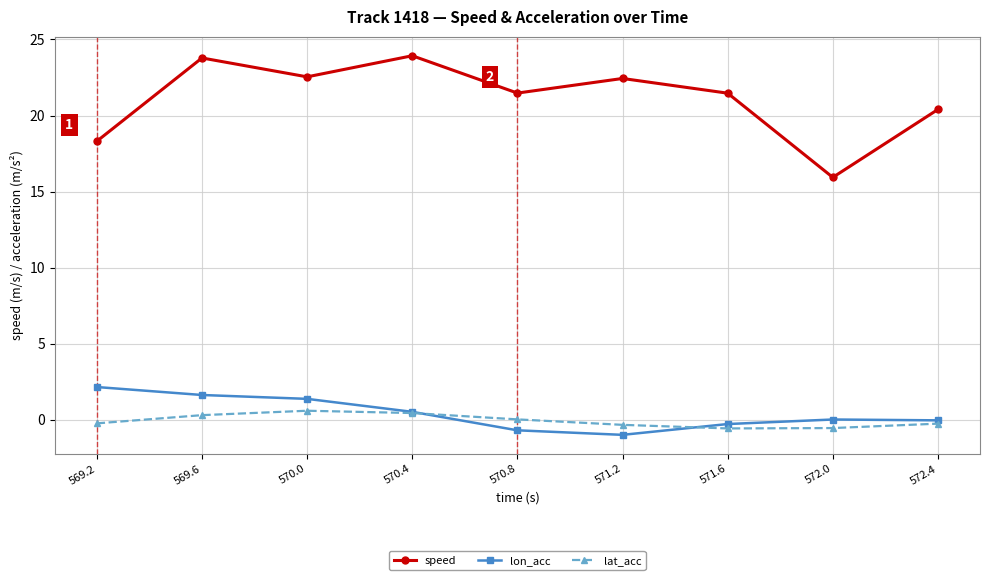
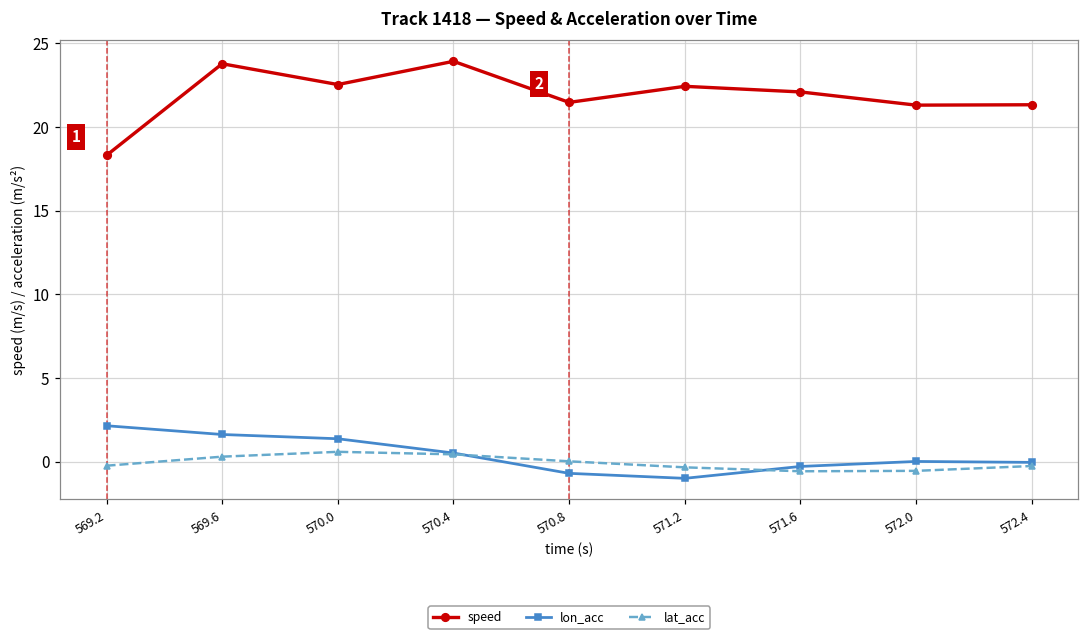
speed, 571.6: 21.5 -> 22.1
speed, 572.0: 15.9 -> 21.3
speed, 572.4: 20.4 -> 21.3
